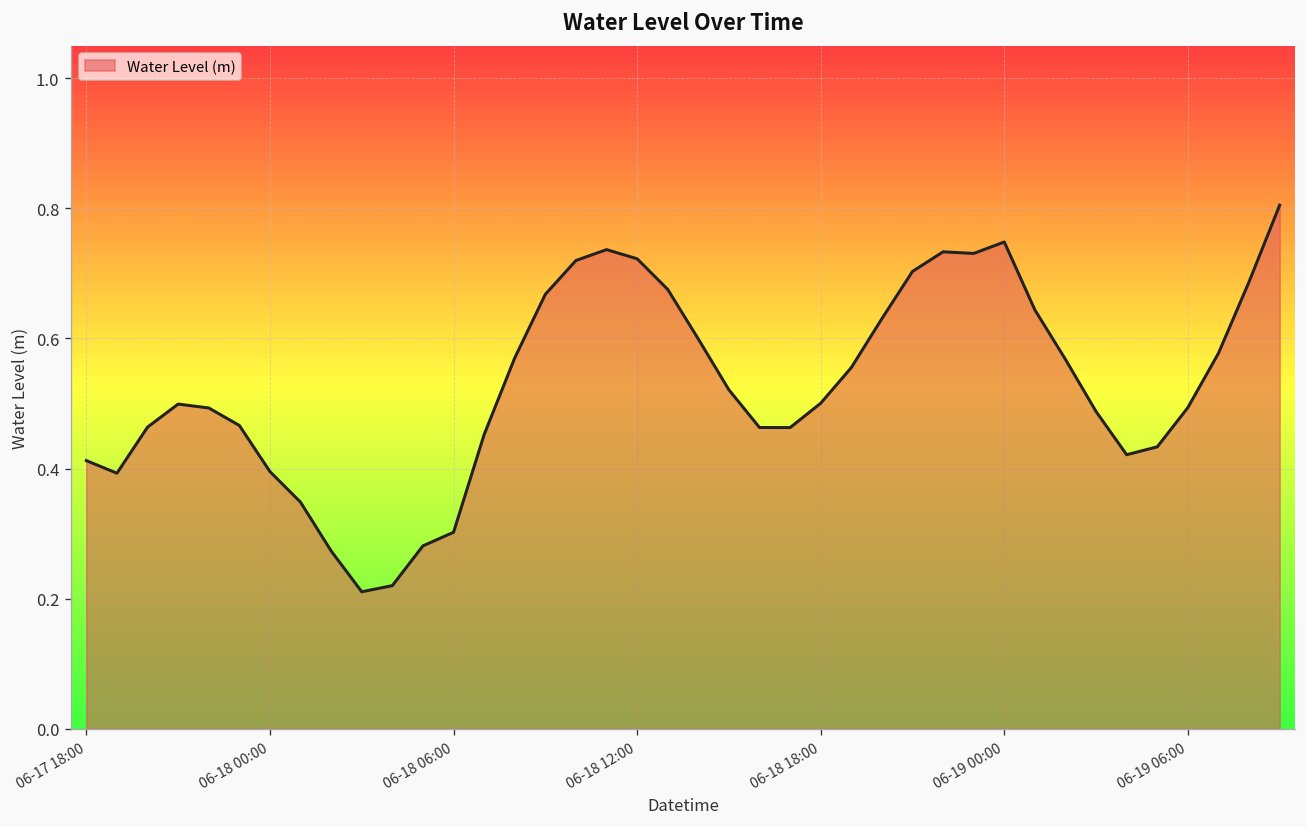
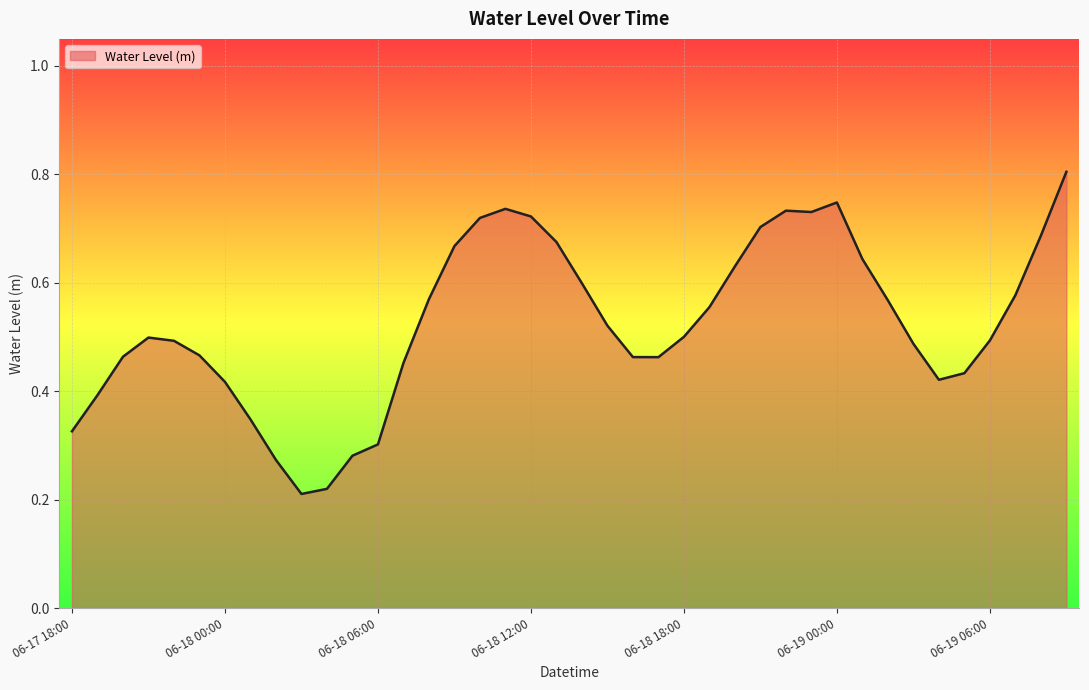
06-17 18:00: 0.41 -> 0.33
06-18 00:00: 0.40 -> 0.42
